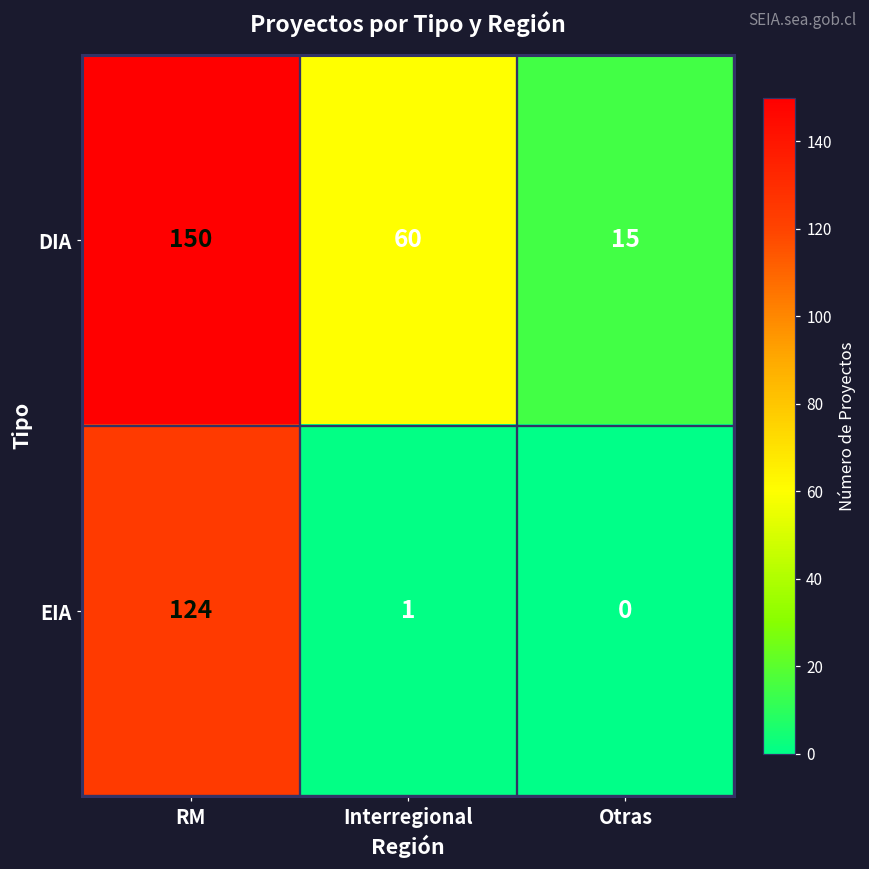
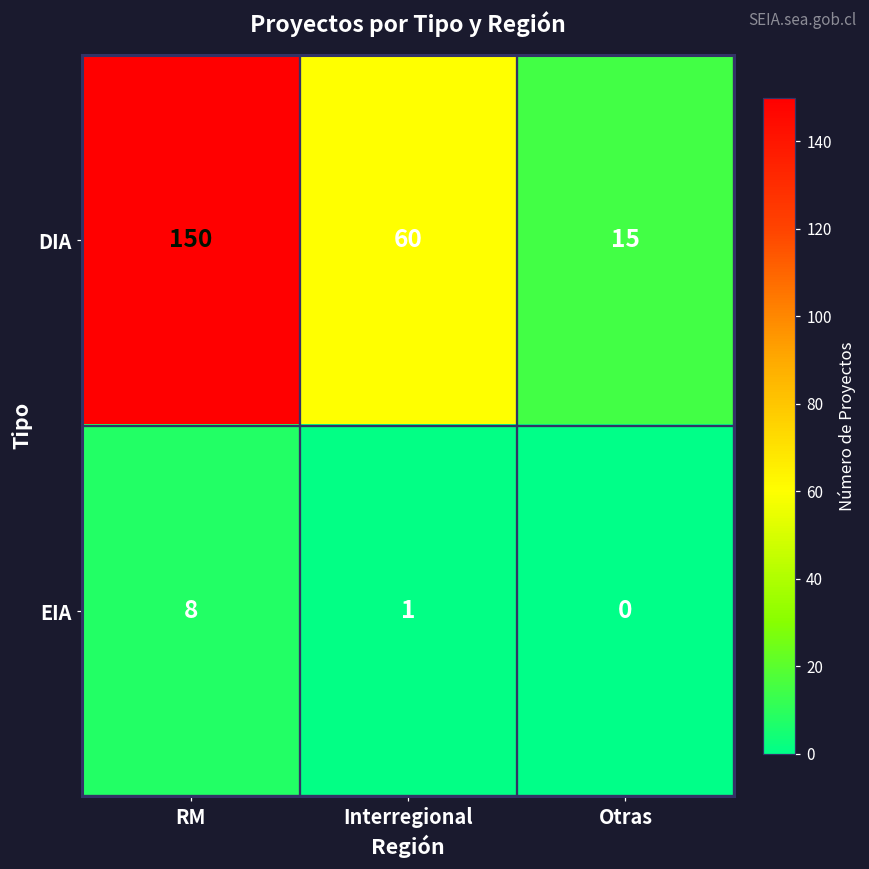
EIA, RM: 124 -> 8
